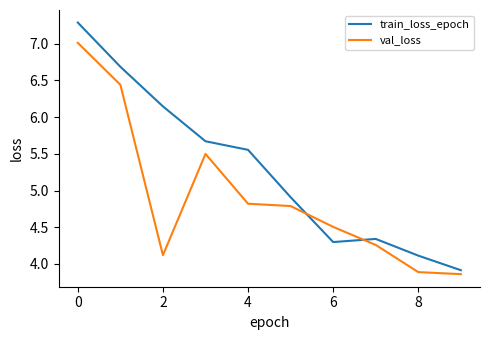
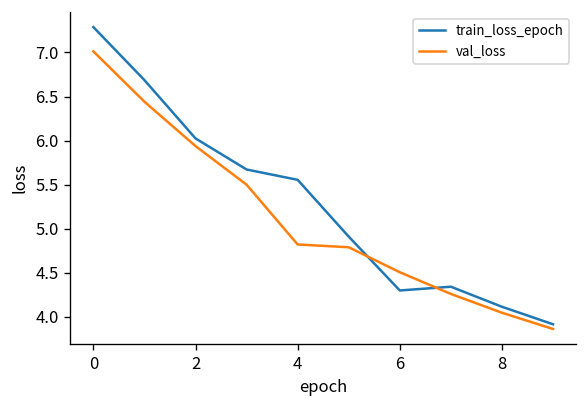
train_loss_epoch, 2: 6.1 -> 6.0
val_loss, 2: 4.1 -> 5.9
val_loss, 8: 3.9 -> 4.0
